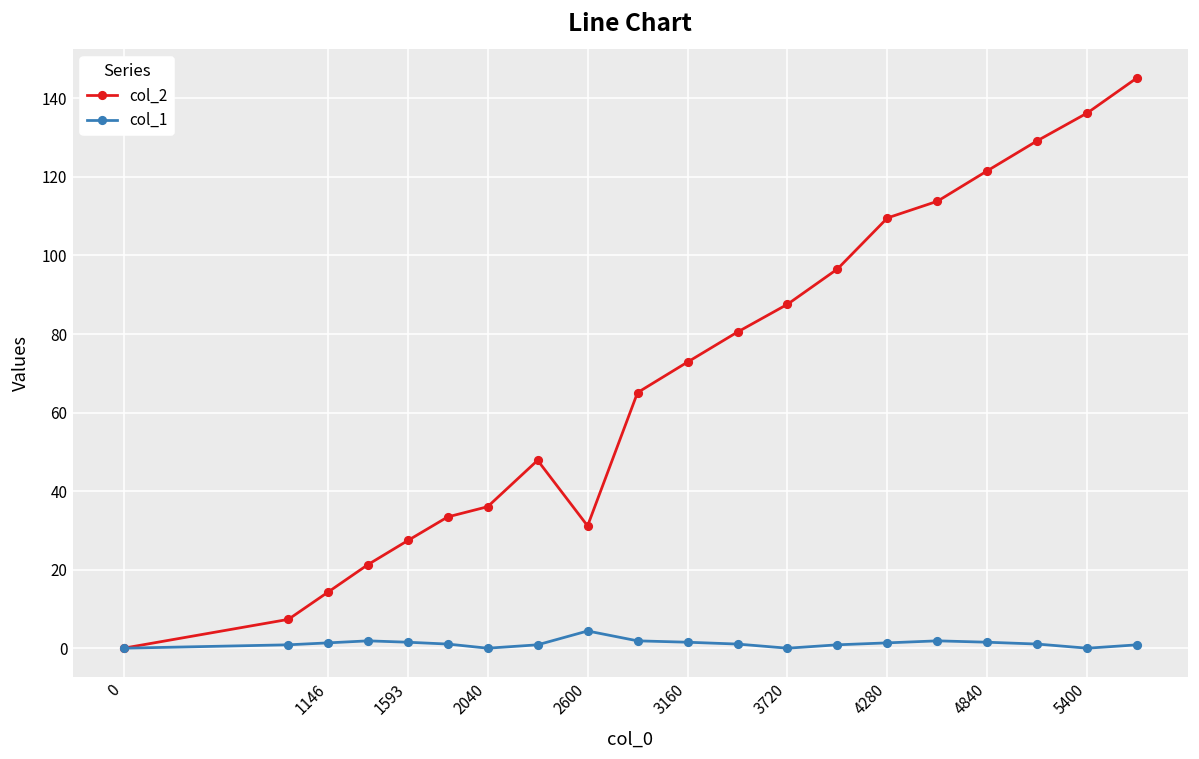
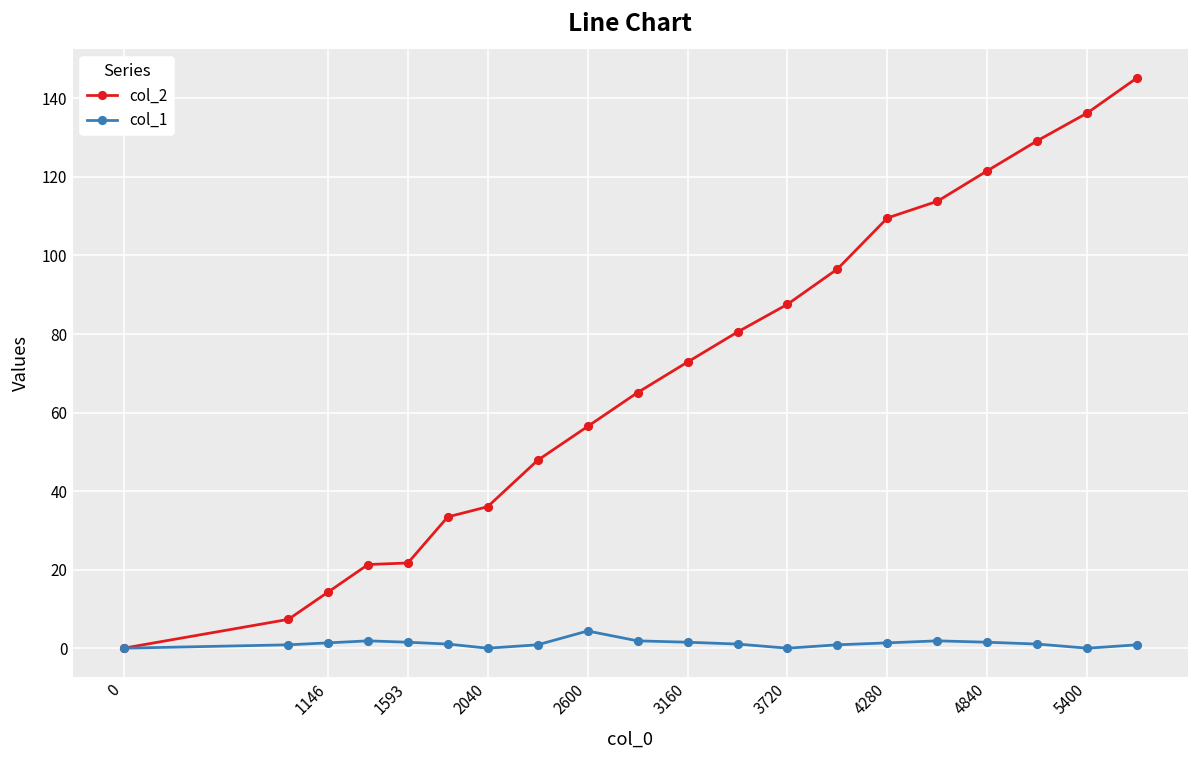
col_2, 1593: 27 -> 22
col_2, 2600: 31 -> 56
